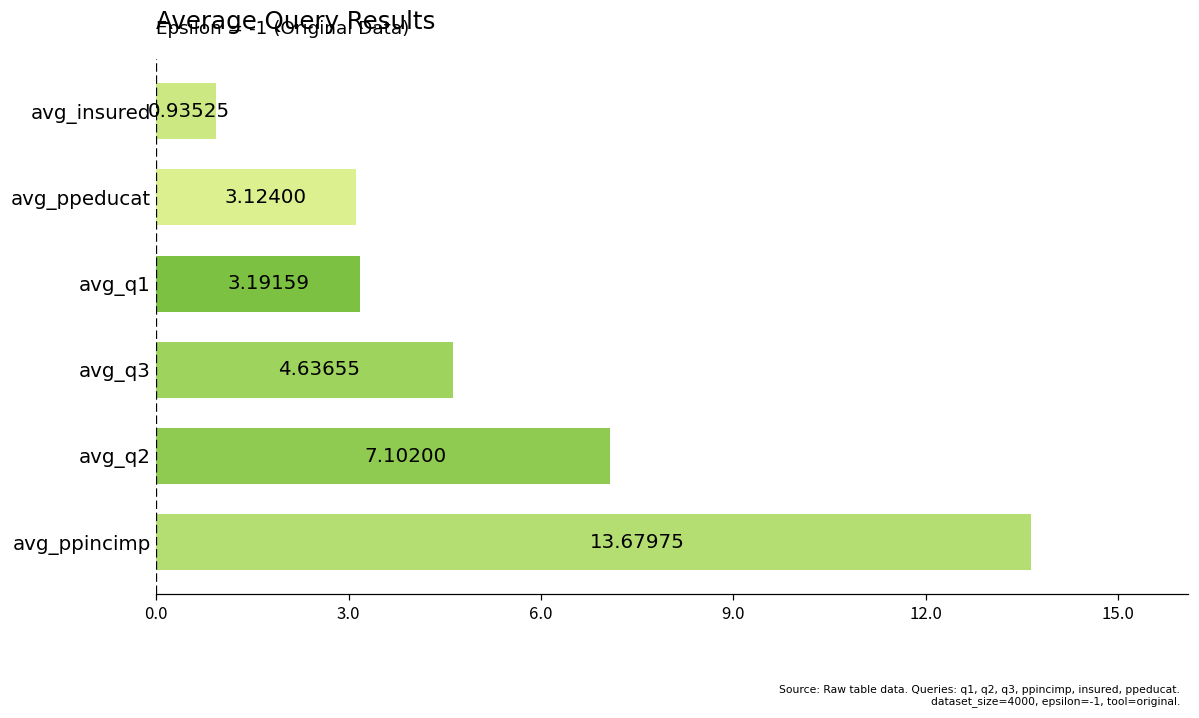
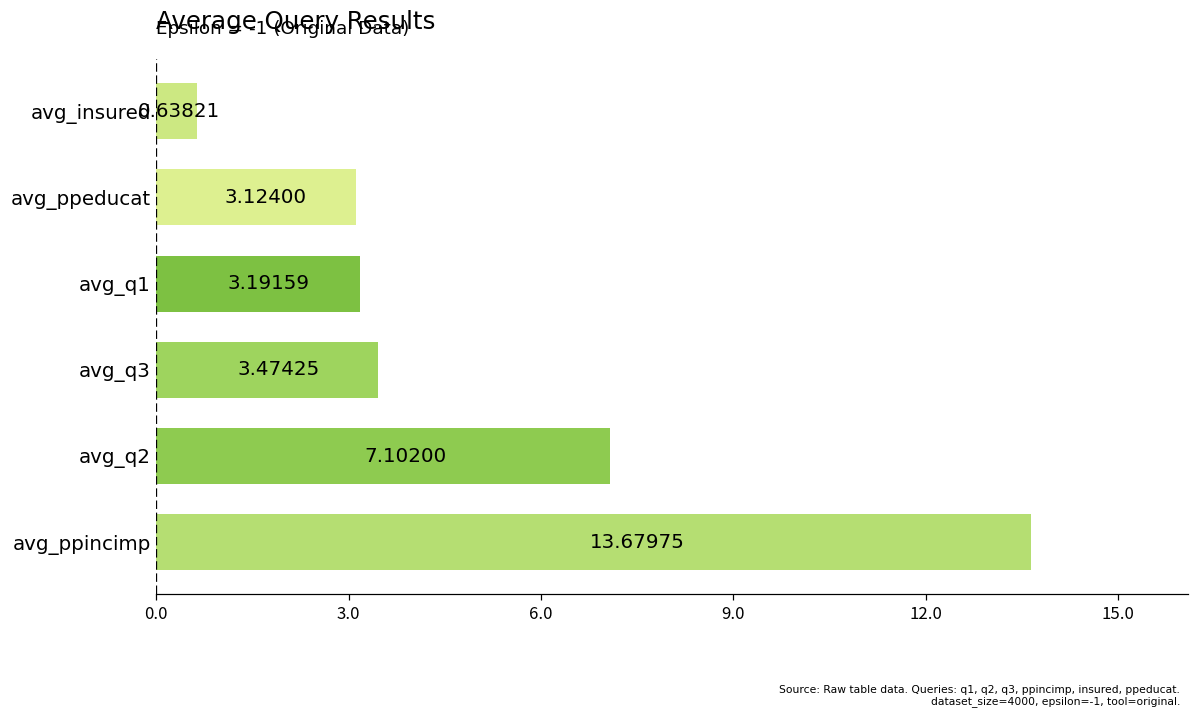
avg_insured: 0.93525 -> 0.63821
avg_q3: 4.63655 -> 3.47425
